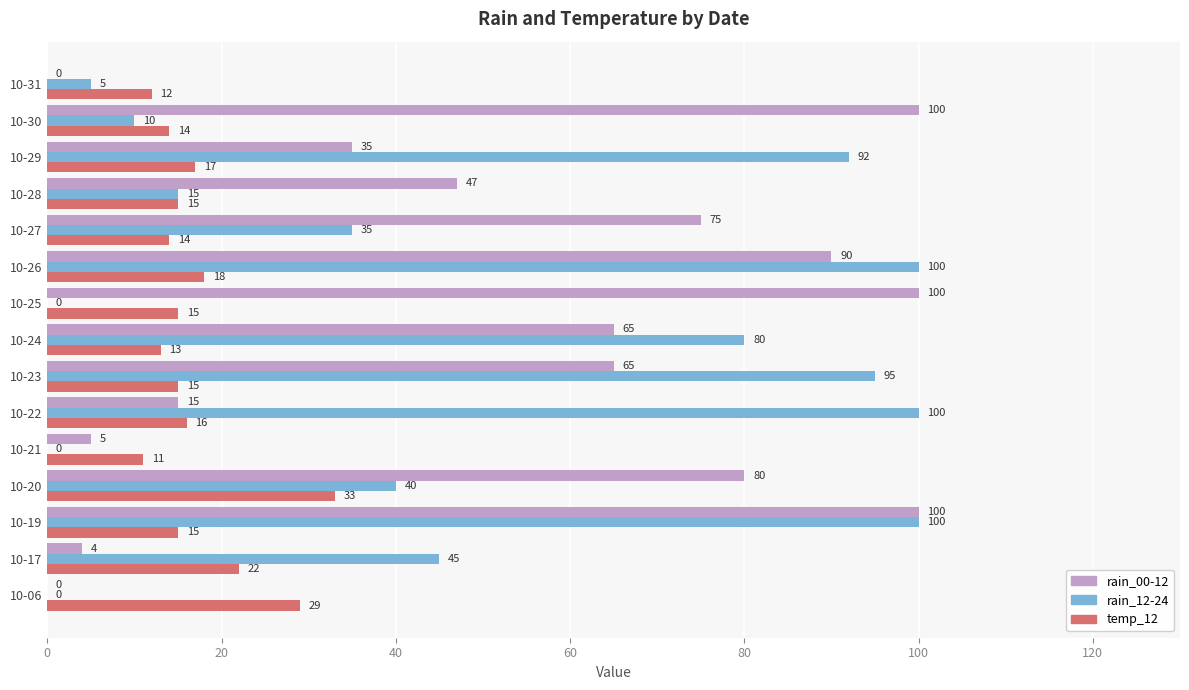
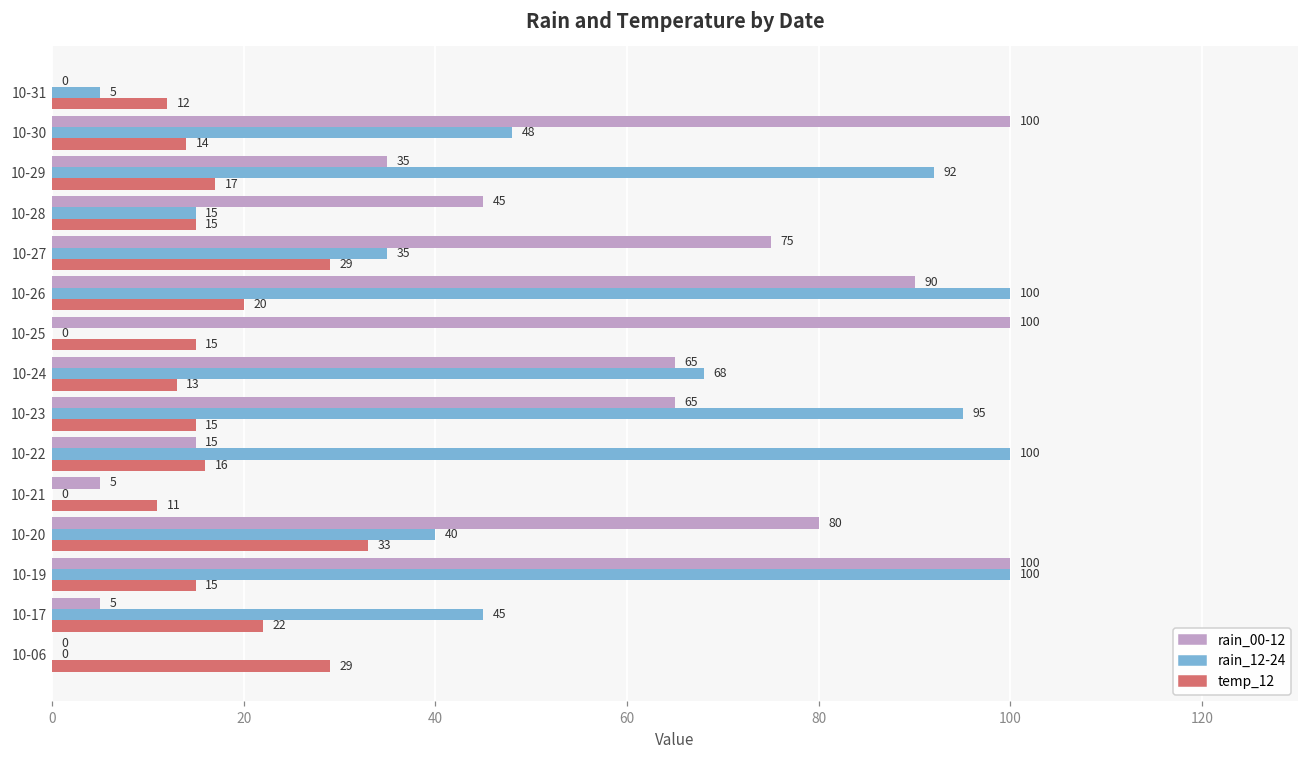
rain_12-24, 10-30: 10 -> 48
rain_00-12, 10-28: 47 -> 45
temp_12, 10-27: 14 -> 29
temp_12, 10-26: 18 -> 20
rain_12-24, 10-24: 80 -> 68
rain_00-12, 10-17: 4 -> 5
